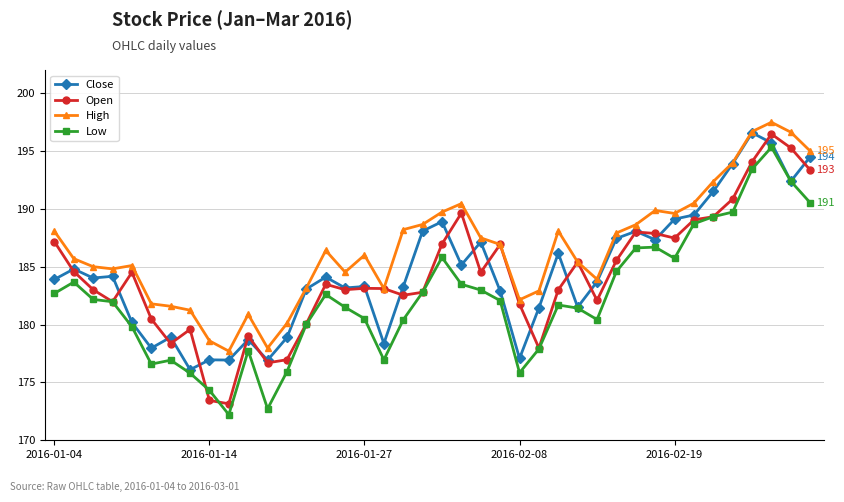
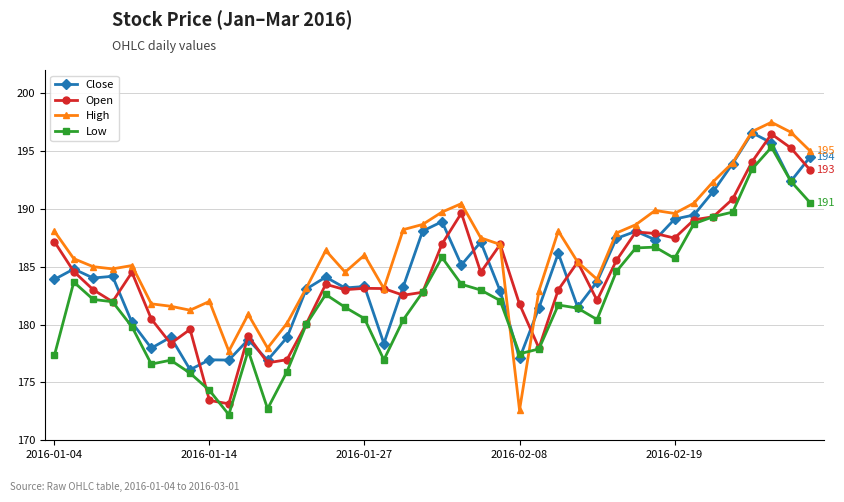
Low, 2016-01-04: 182.7 -> 177.3
High, 2016-01-14: 178.6 -> 182.0
High, 2016-02-08: 182.1 -> 172.6
Low, 2016-02-08: 175.8 -> 177.5
